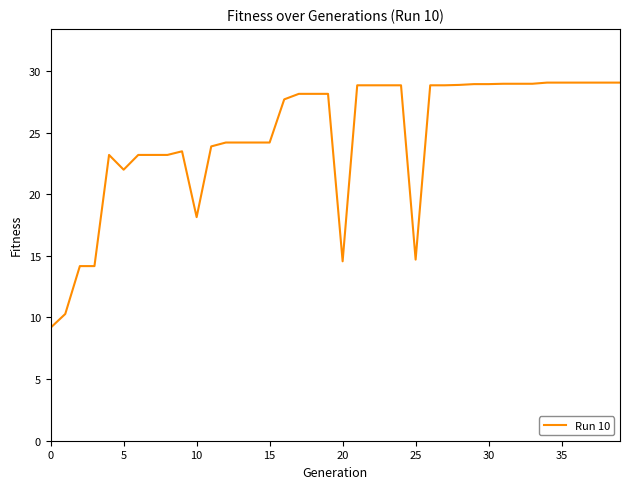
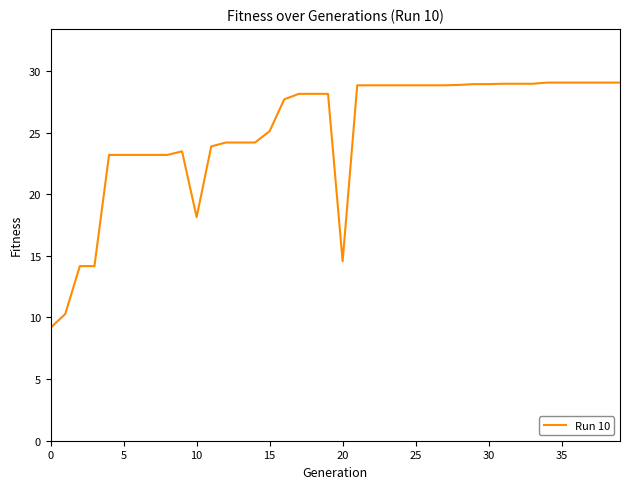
5: 22.0 -> 23.2
15: 24.2 -> 25.1
25: 14.7 -> 28.8
